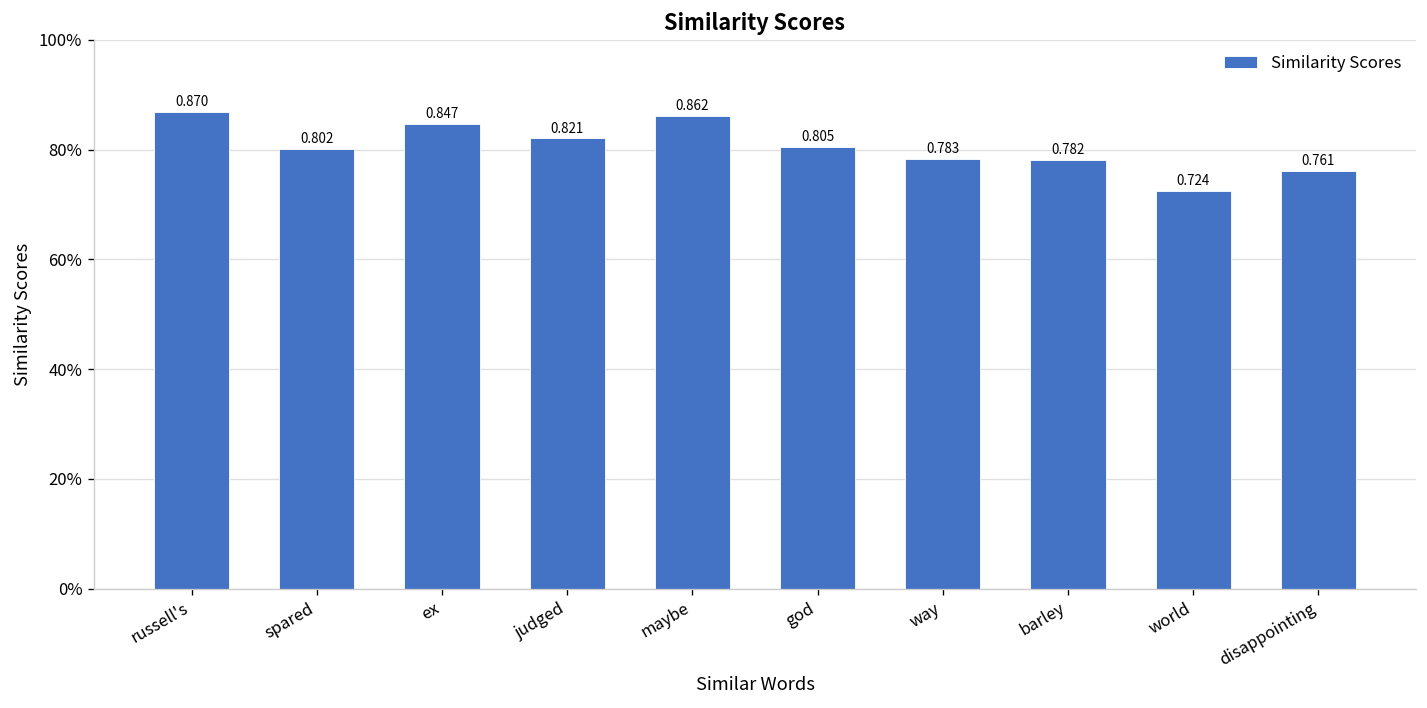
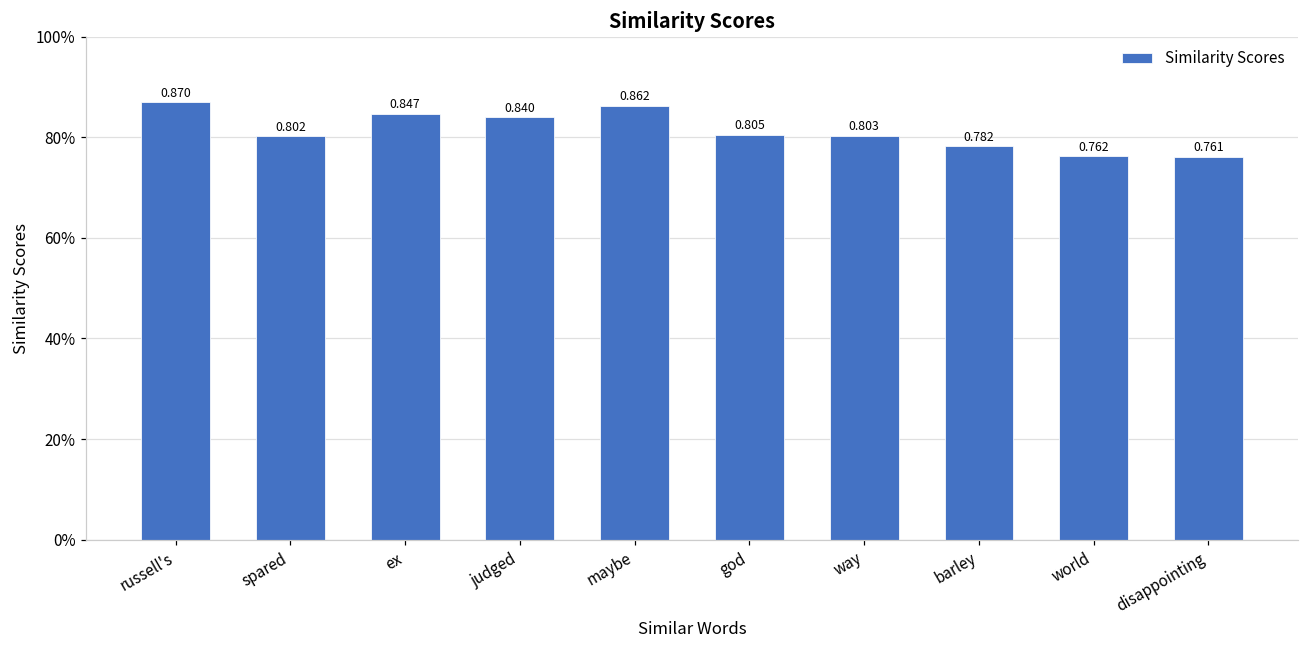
judged: 0.821 -> 0.840
way: 0.783 -> 0.803
world: 0.724 -> 0.762
